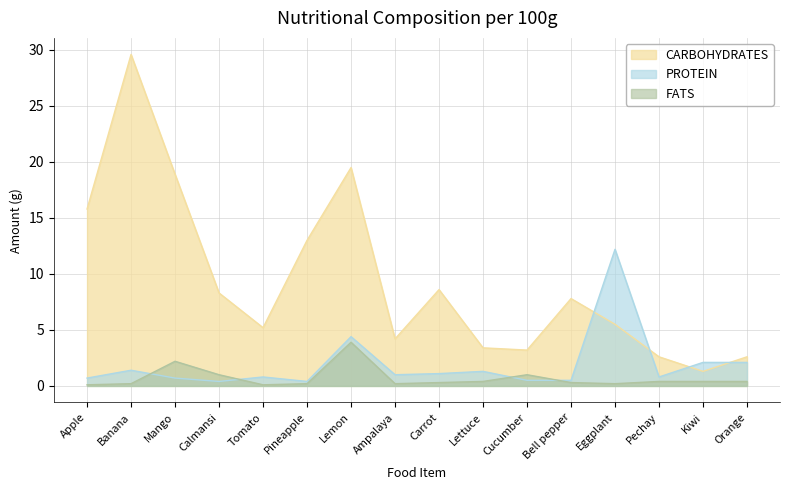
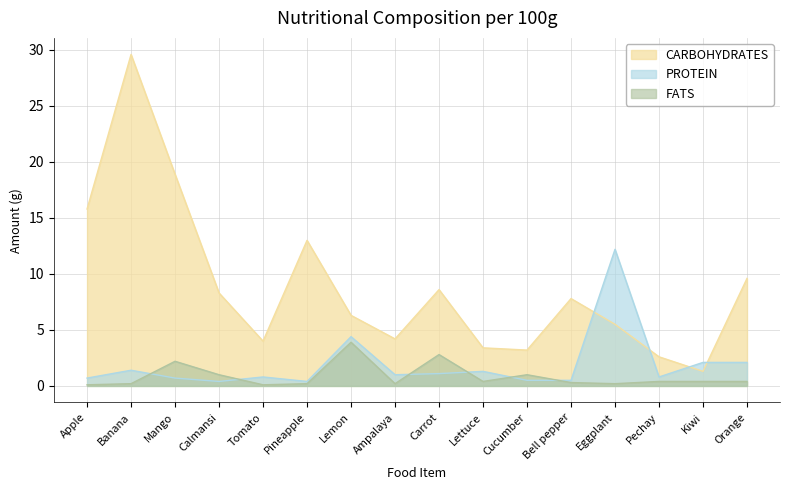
CARBOHYDRATES, Tomato: 5.2 -> 4.0
CARBOHYDRATES, Lemon: 19.5 -> 6.3
FATS, Carrot: 0.3 -> 2.8
CARBOHYDRATES, Orange: 2.6 -> 9.6
